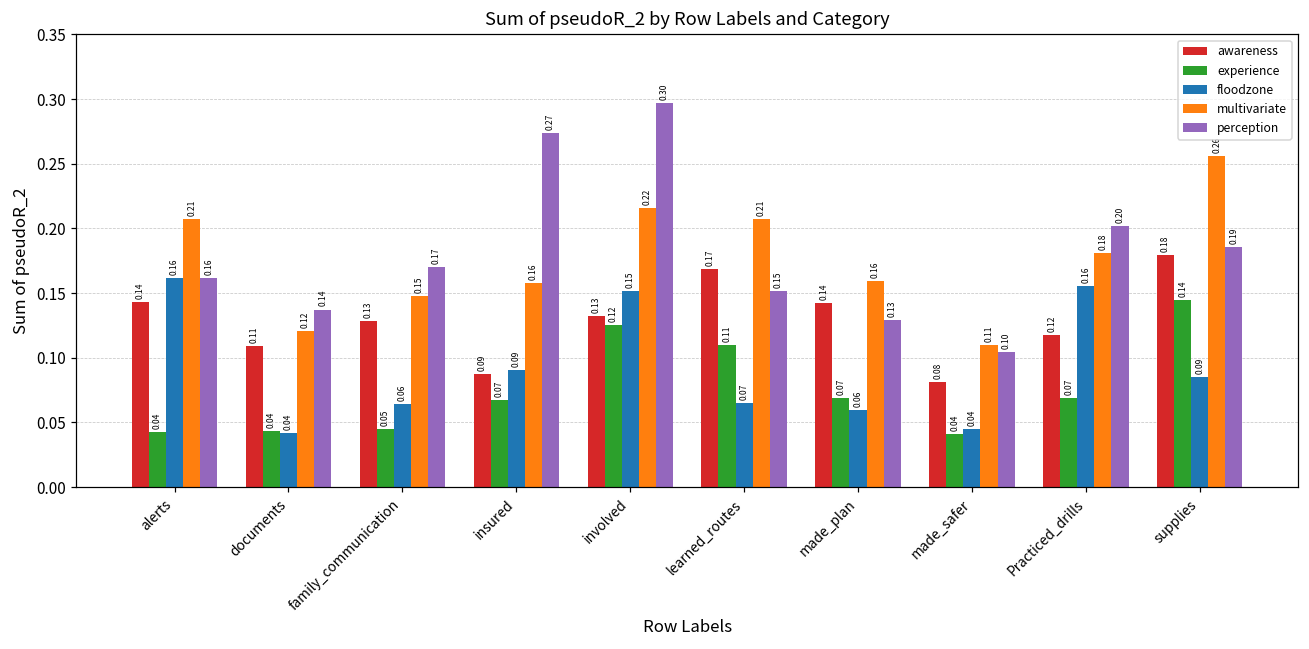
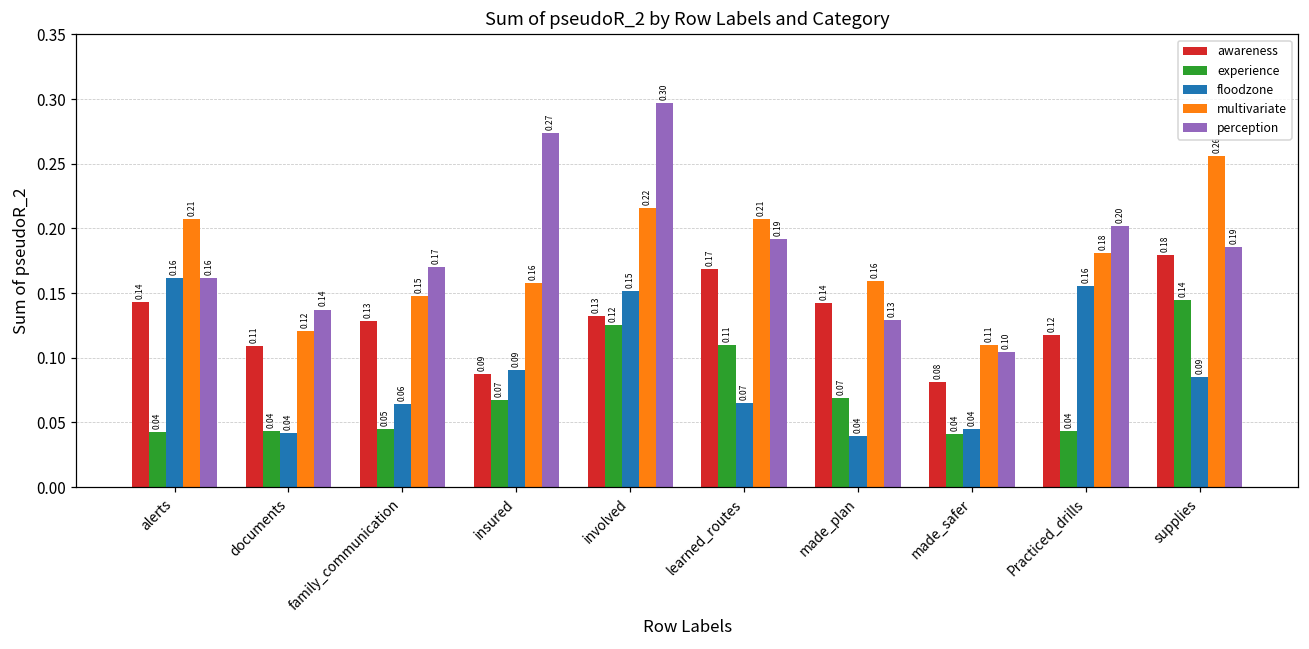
perception, learned_routes: 0.15 -> 0.19
floodzone, made_plan: 0.06 -> 0.04
experience, Practiced_drills: 0.07 -> 0.04
